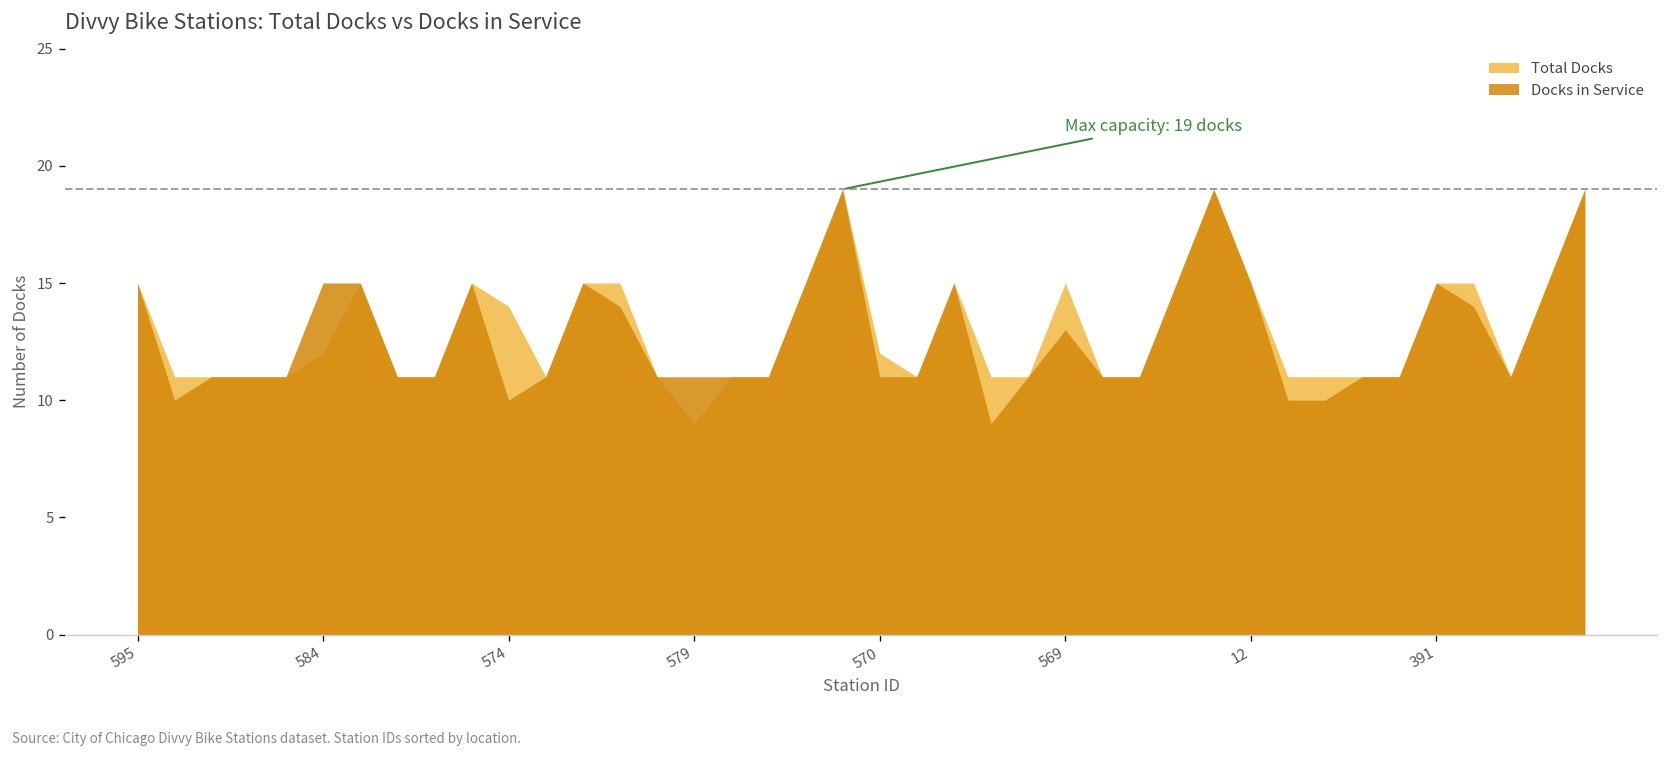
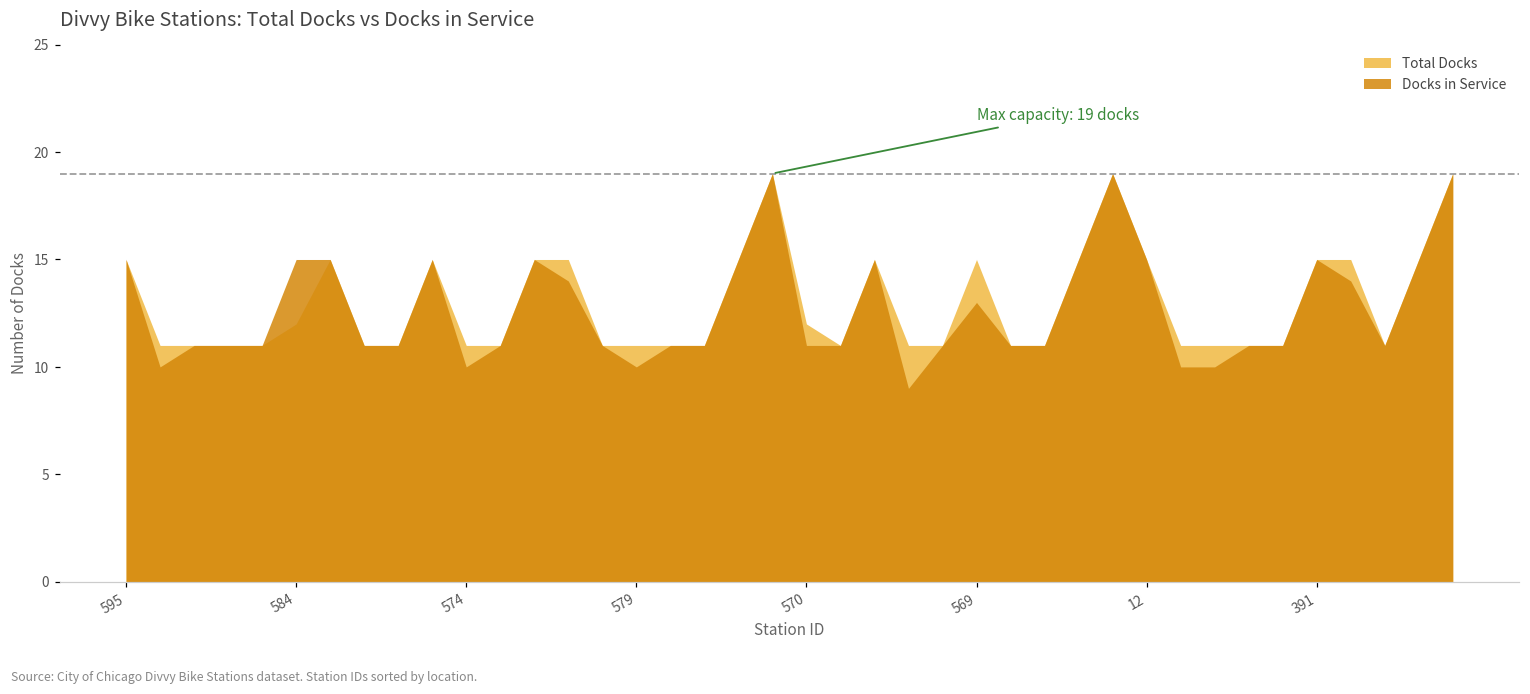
Total Docks, 574: 14 -> 11
Total Docks, 579: 9 -> 11
Docks in Service, 579: 11 -> 10
